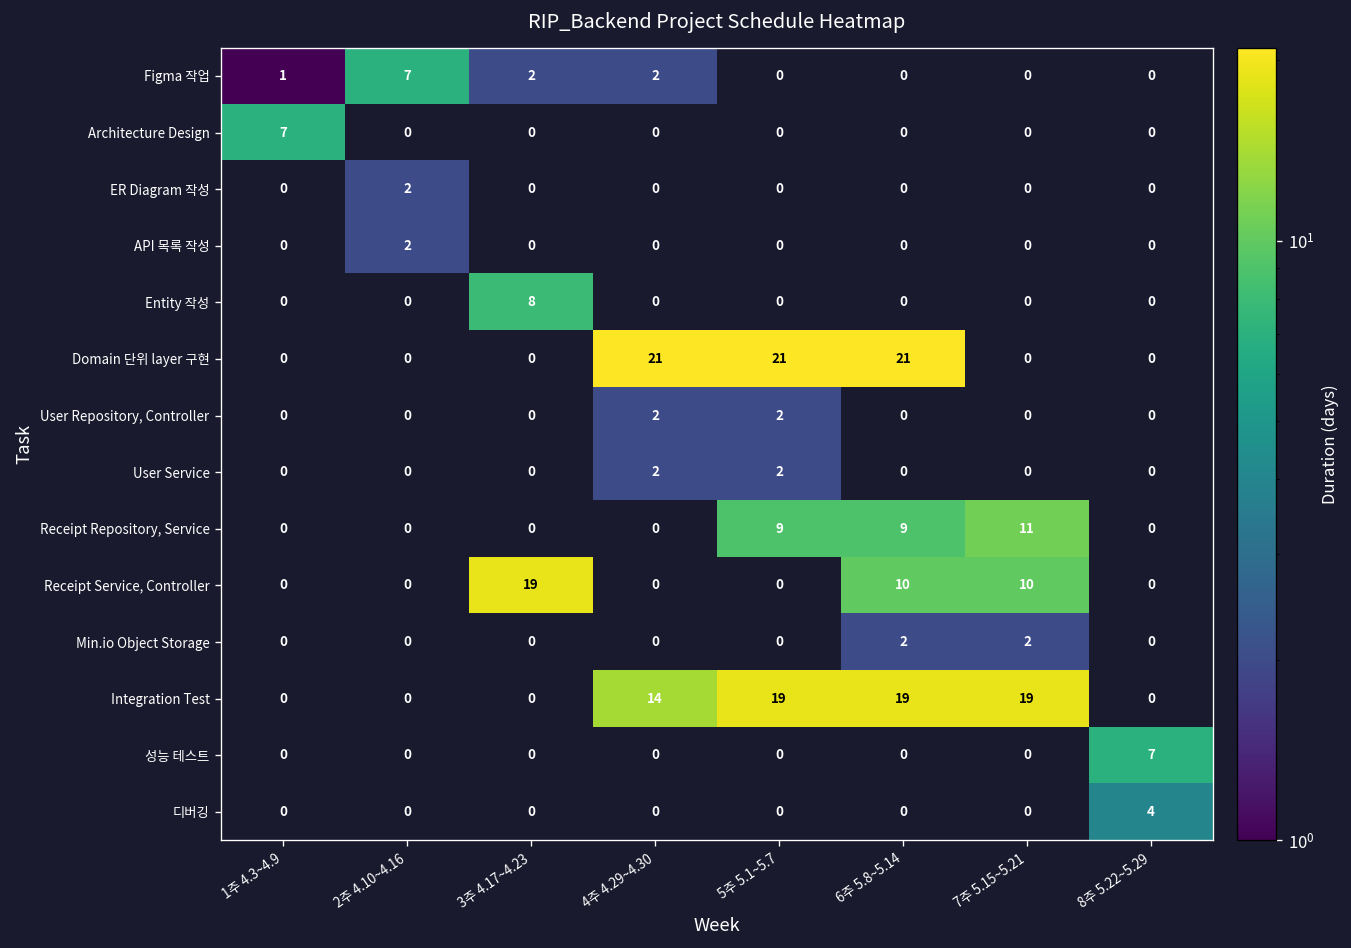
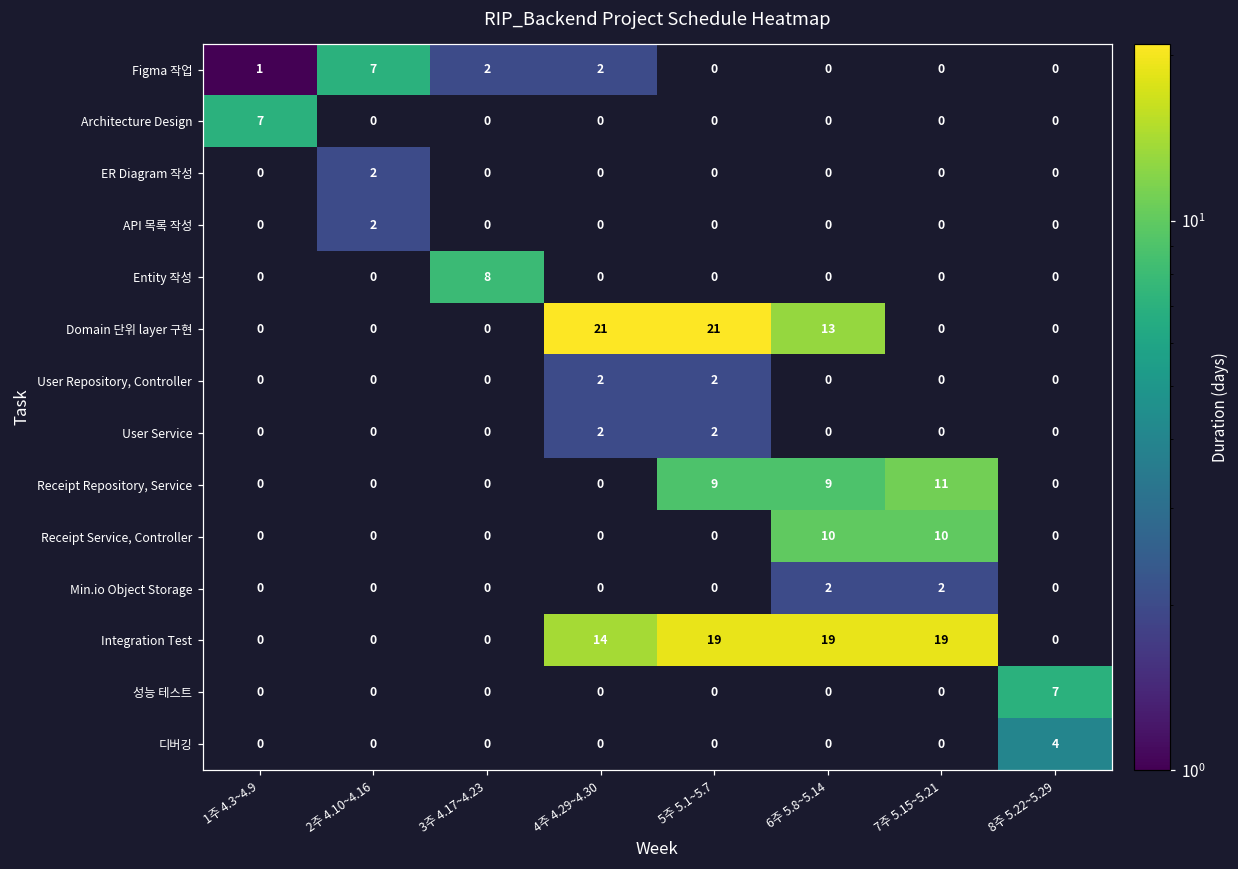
Domain 단위 layer 구현, 6주 5.8~5.14: 21 -> 13
Receipt Service, Controller, 3주 4.17~4.23: 19 -> 0
